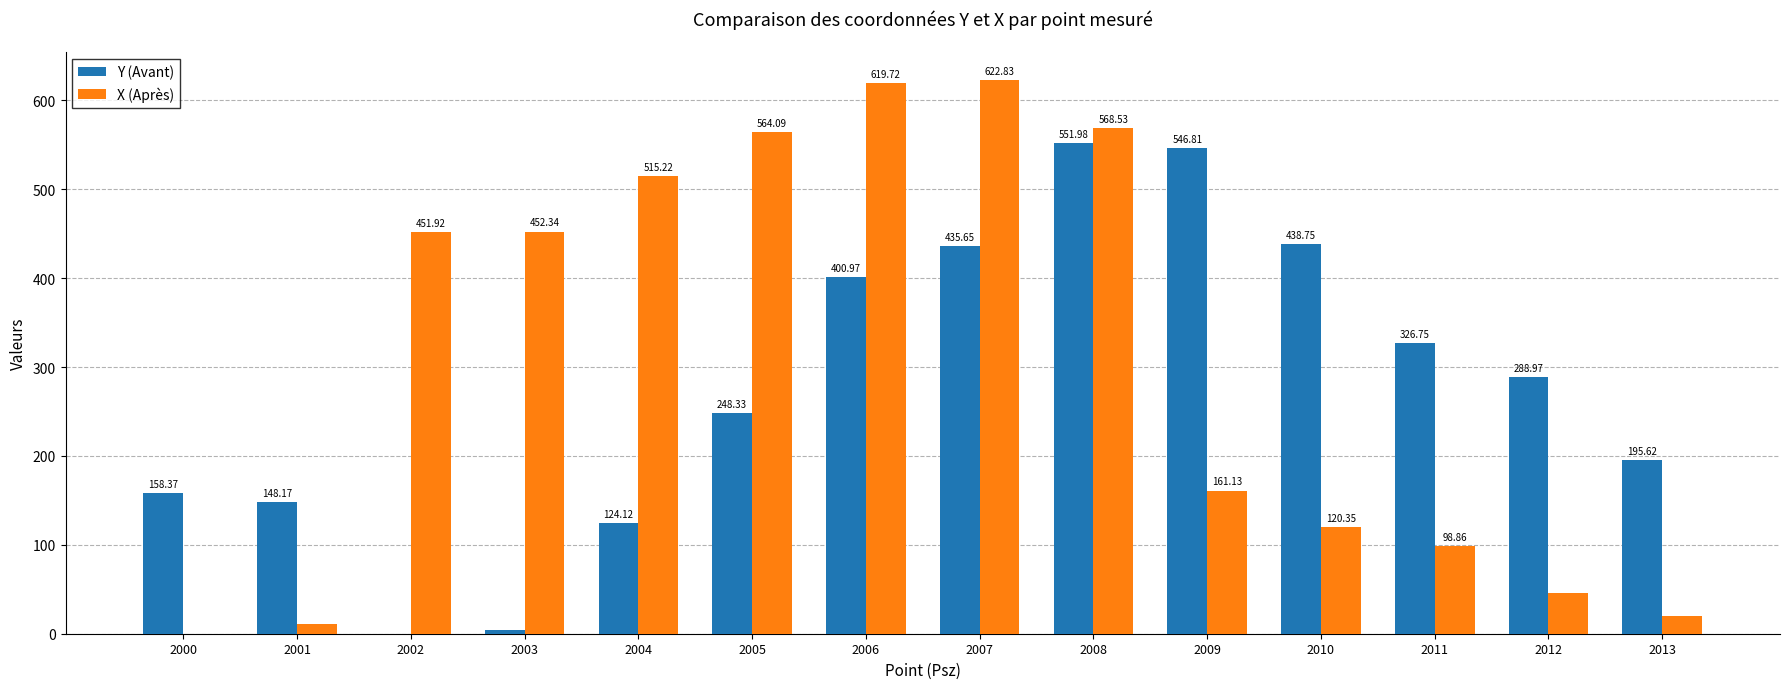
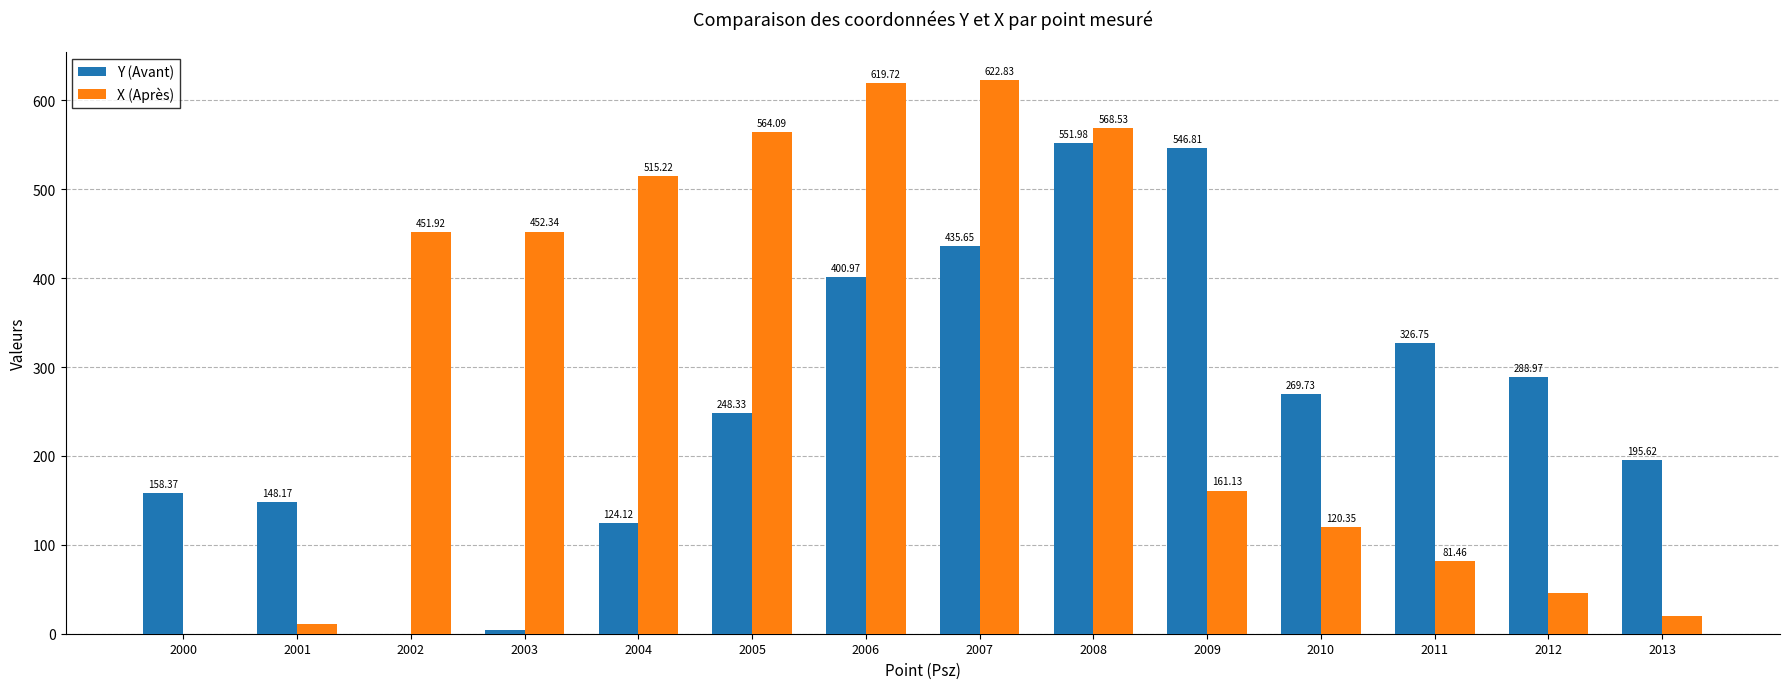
Y (Avant), 2010: 438.75 -> 269.73
X (Après), 2011: 98.86 -> 81.46
